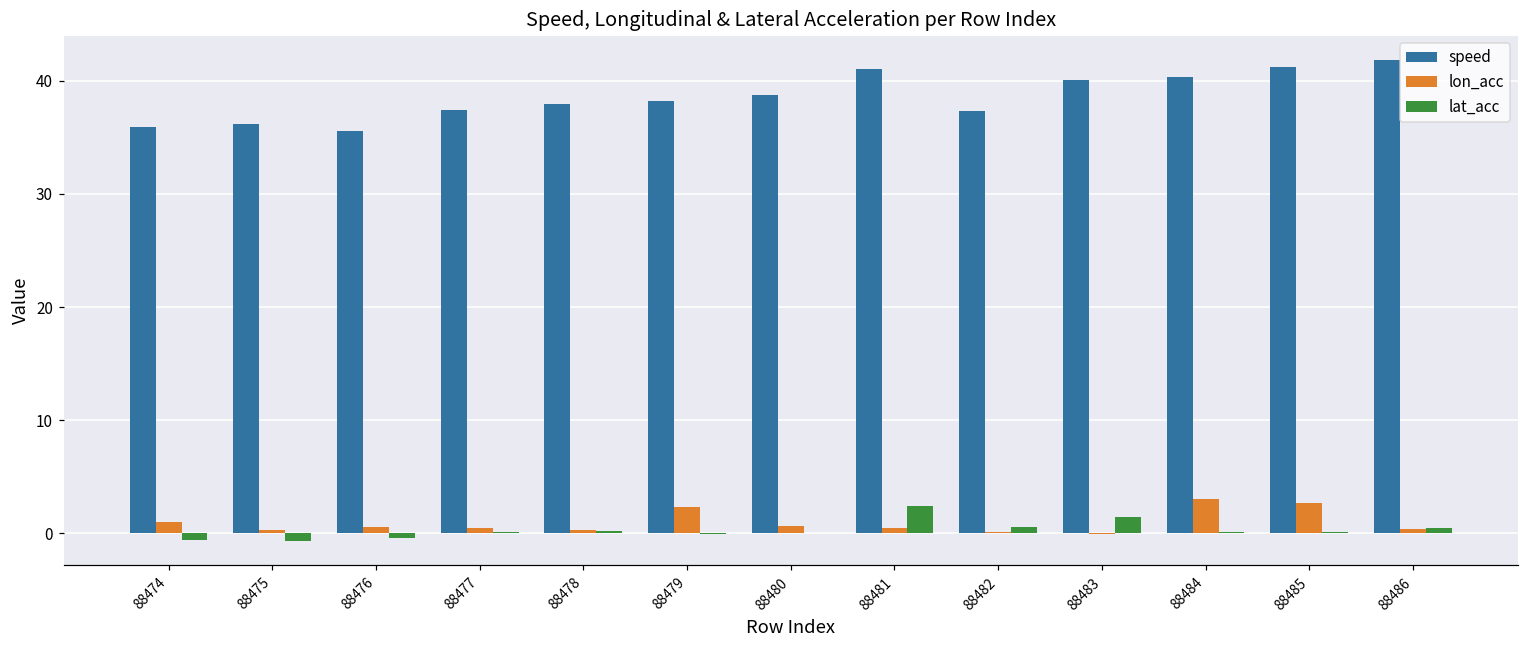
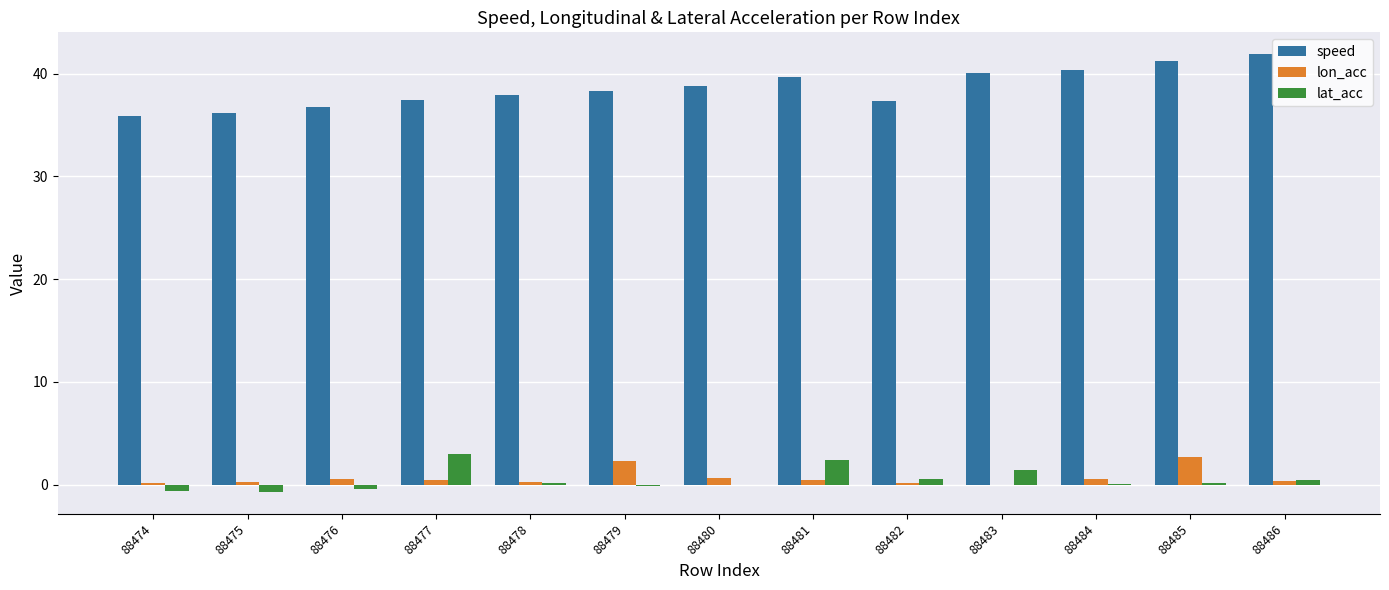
lon_acc, 88474: 1.0 -> 0.2
speed, 88476: 35.6 -> 36.7
lat_acc, 88477: 0.1 -> 3.0
speed, 88481: 41.1 -> 39.7
lon_acc, 88484: 3.0 -> 0.5
